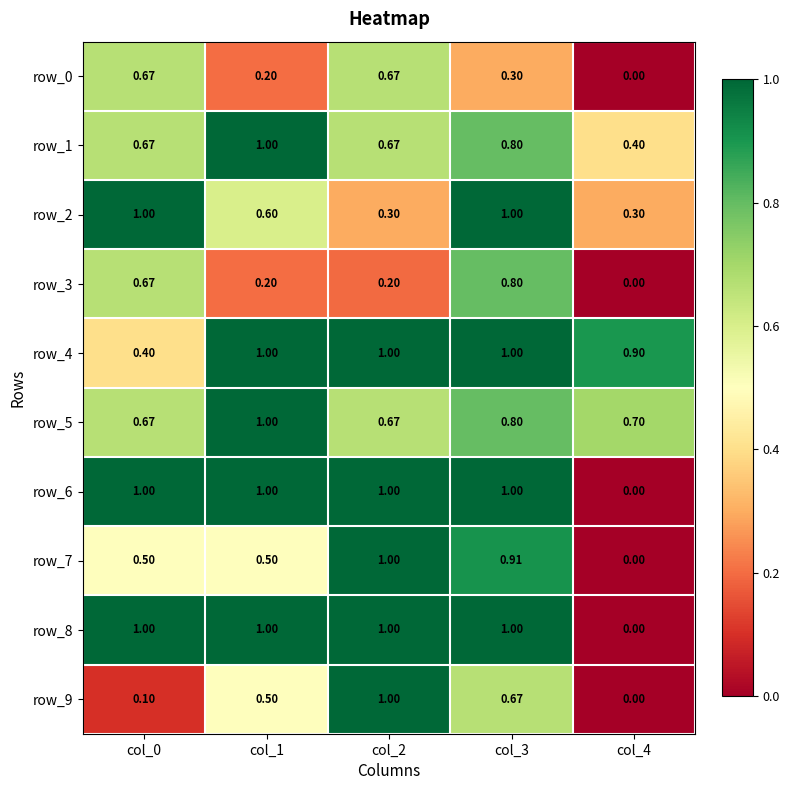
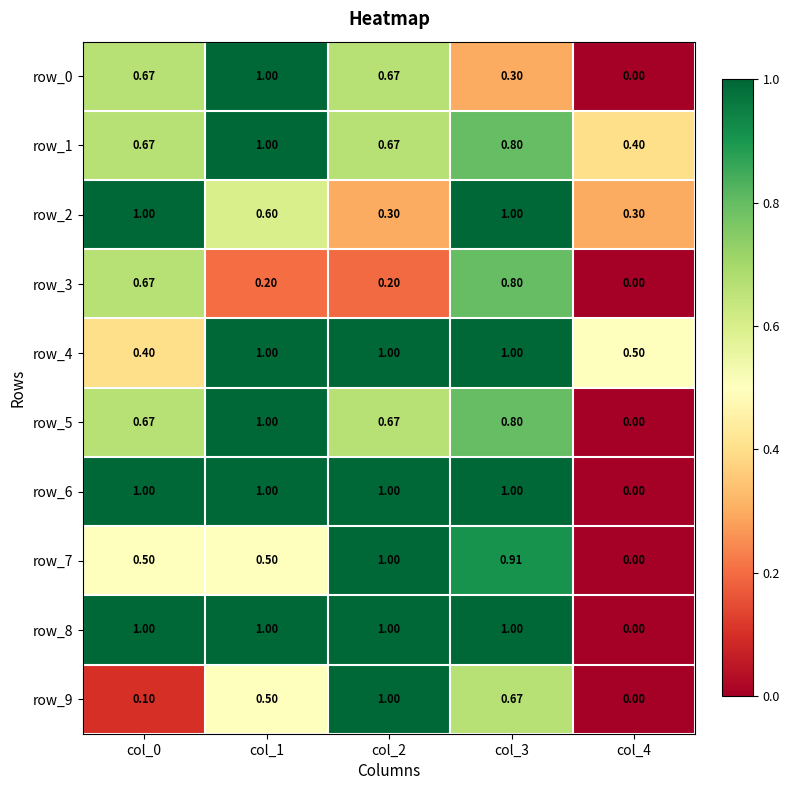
row_0, col_1: 0.20 -> 1.00
row_4, col_4: 0.90 -> 0.50
row_5, col_4: 0.70 -> 0.00
